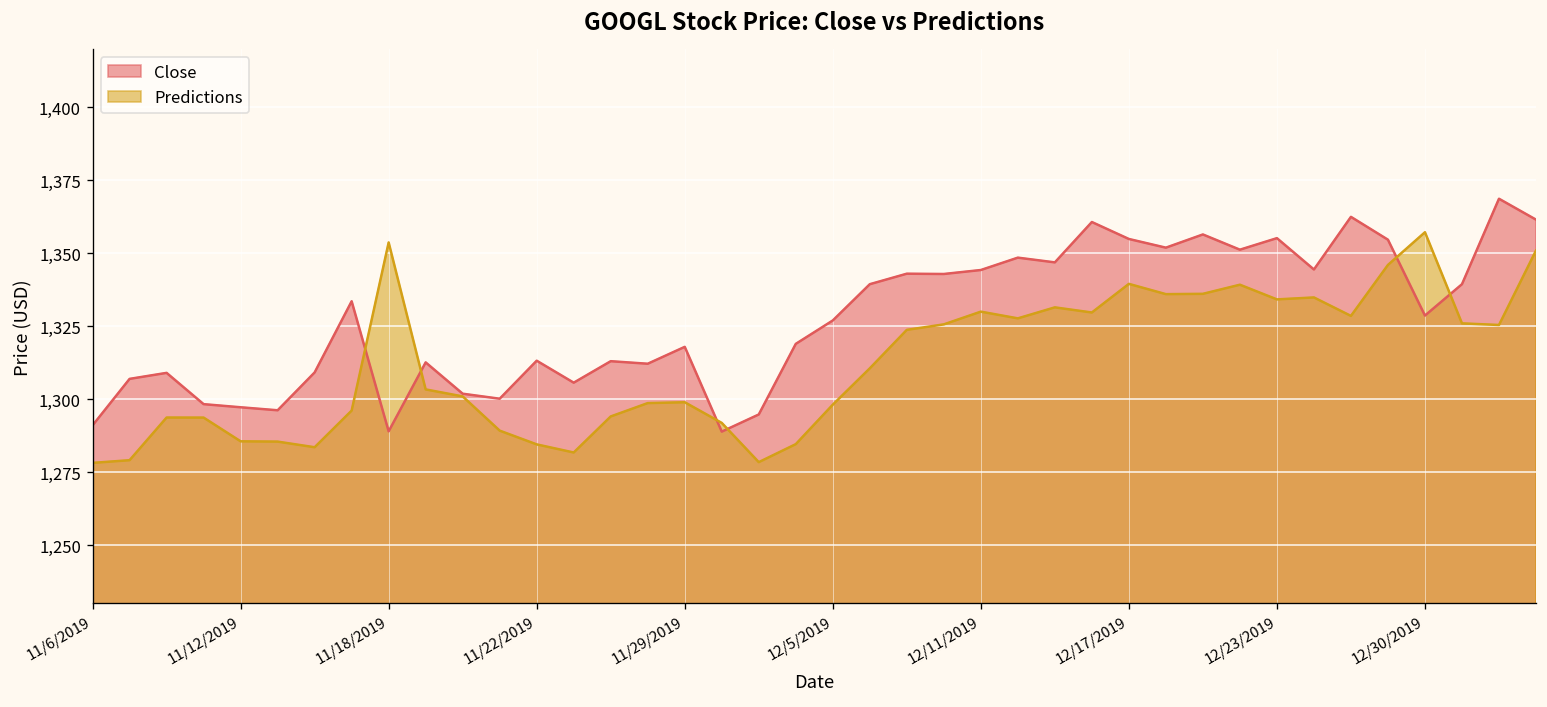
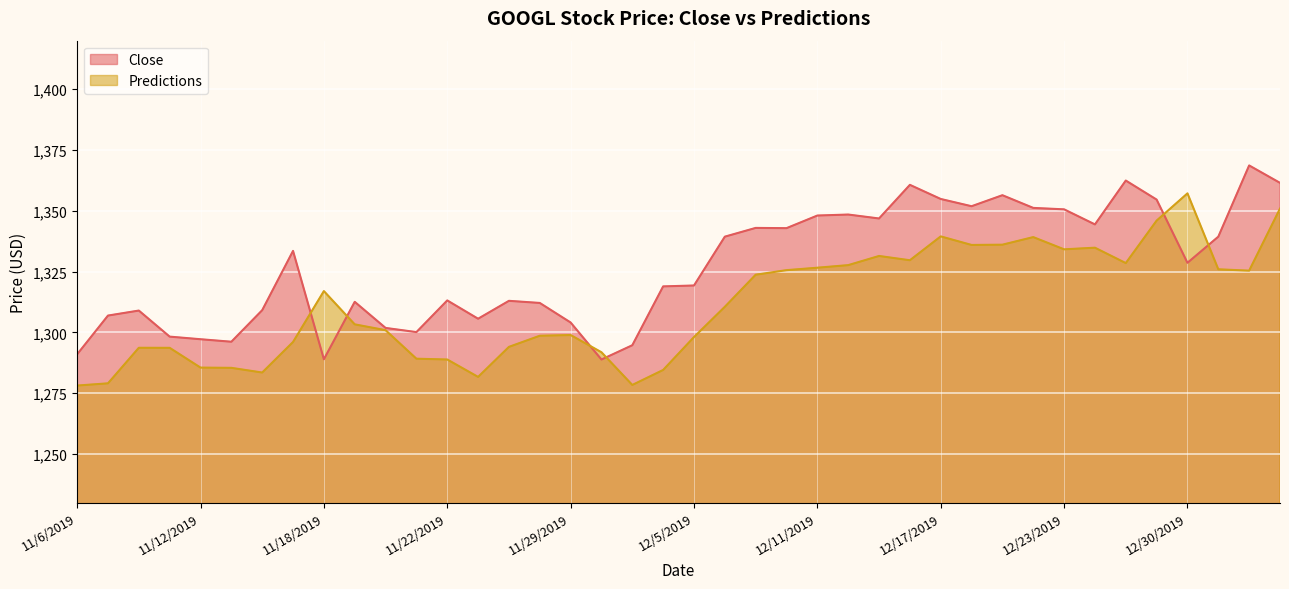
Predictions, 11/18/2019: 1,354 -> 1,317
Predictions, 11/22/2019: 1,284 -> 1,289
Close, 11/29/2019: 1,318 -> 1,304
Close, 12/5/2019: 1,327 -> 1,319
Close, 12/11/2019: 1,344 -> 1,348
Predictions, 12/11/2019: 1,330 -> 1,327
Close, 12/23/2019: 1,355 -> 1,351
